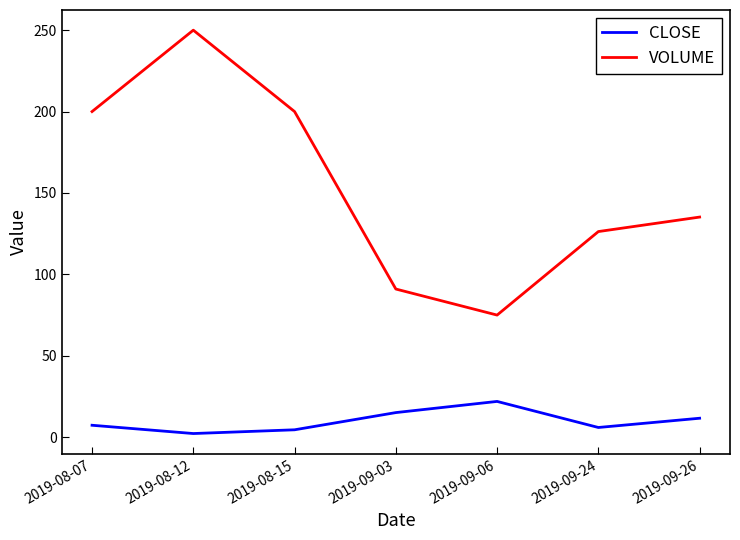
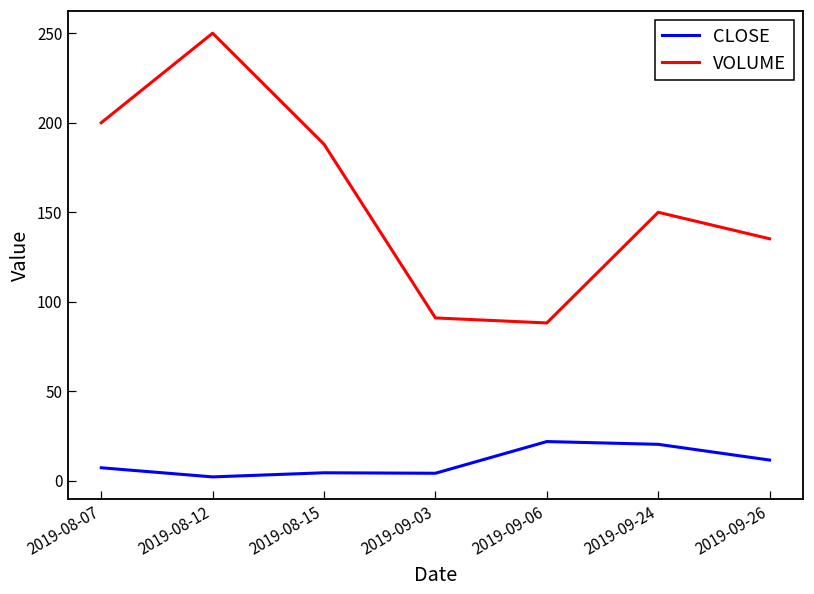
VOLUME, 2019-08-15: 200 -> 188
CLOSE, 2019-09-03: 15 -> 4
VOLUME, 2019-09-06: 75 -> 88
CLOSE, 2019-09-24: 6 -> 20
VOLUME, 2019-09-24: 126 -> 150
